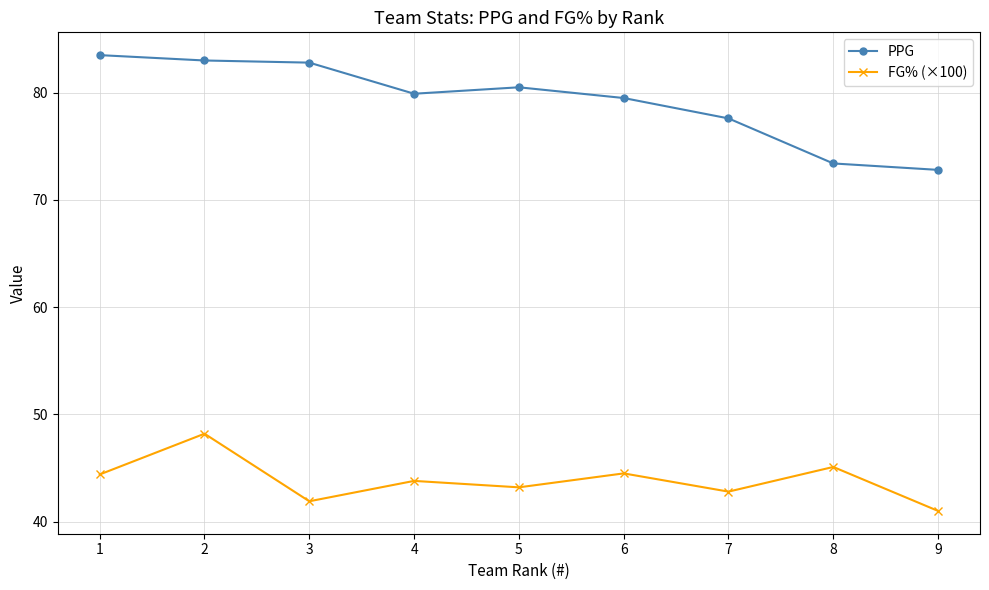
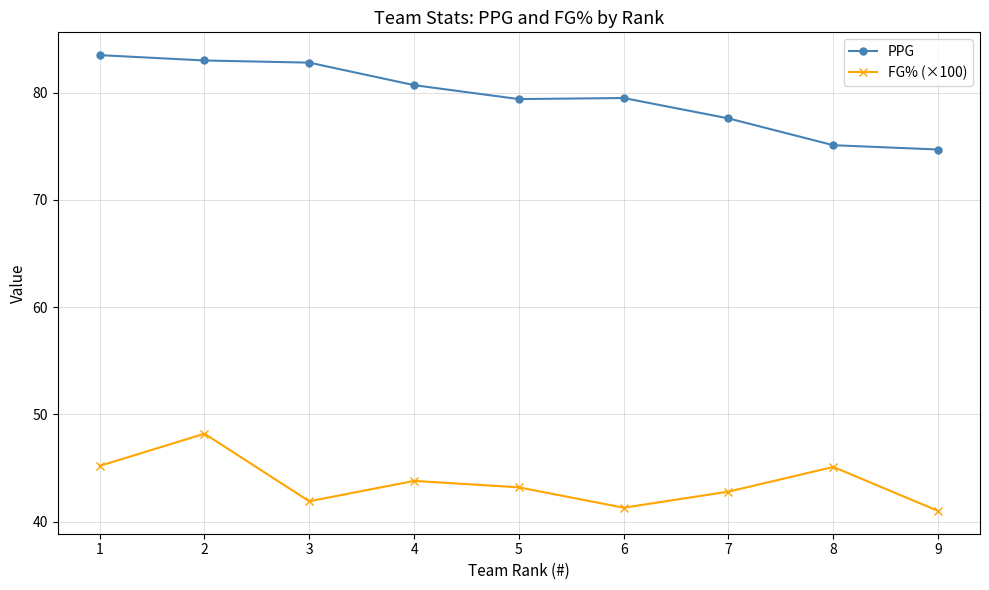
FG% (×100), 1: 44.4 -> 45.2
PPG, 4: 79.9 -> 80.7
PPG, 5: 80.5 -> 79.4
FG% (×100), 6: 44.5 -> 41.3
PPG, 8: 73.4 -> 75.1
PPG, 9: 72.8 -> 74.7
